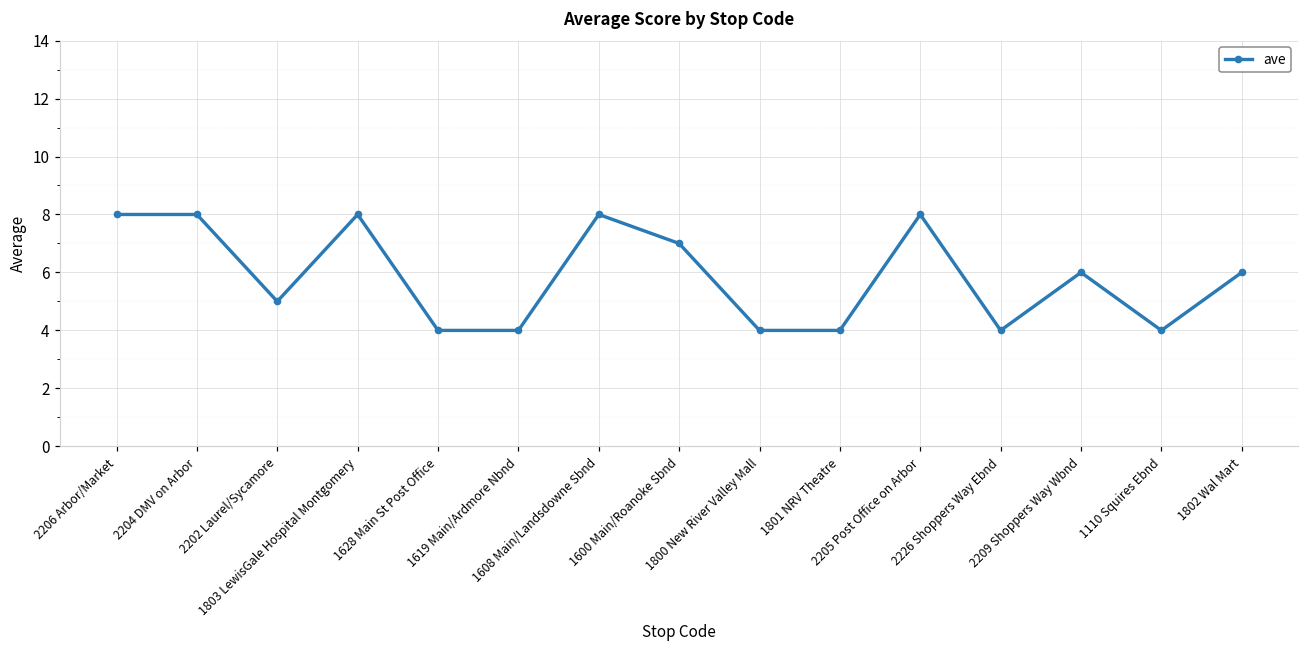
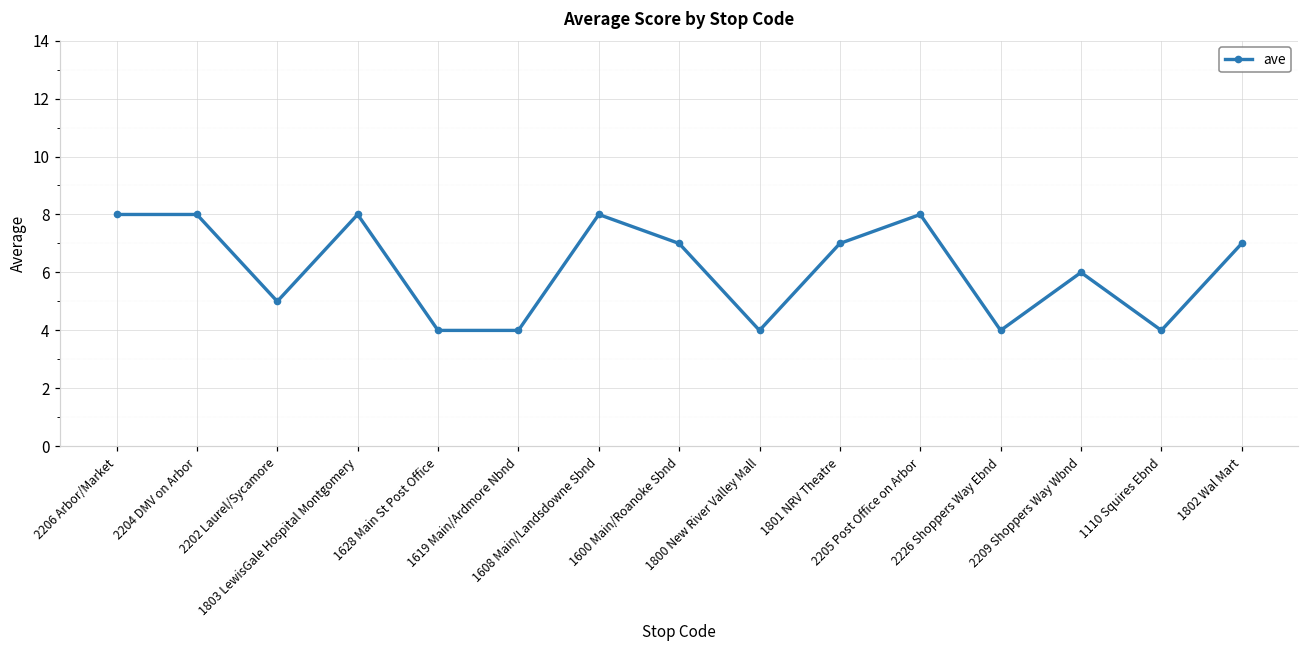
1801 NRV Theatre: 4 -> 7
1802 Wal Mart: 6 -> 7
